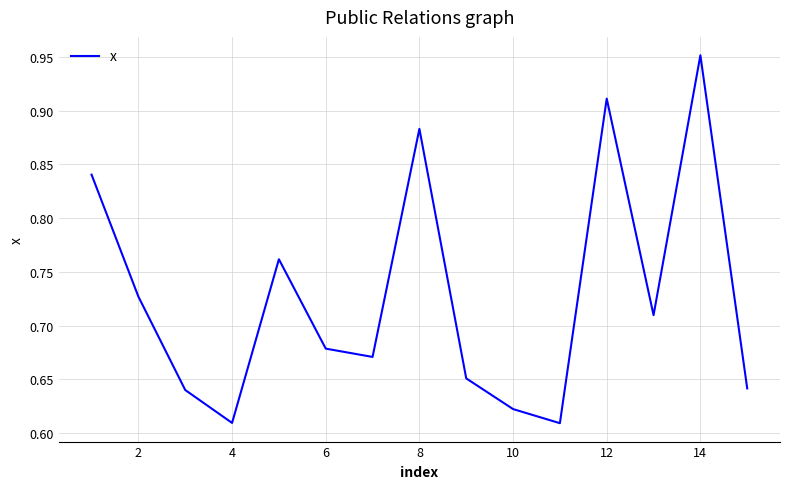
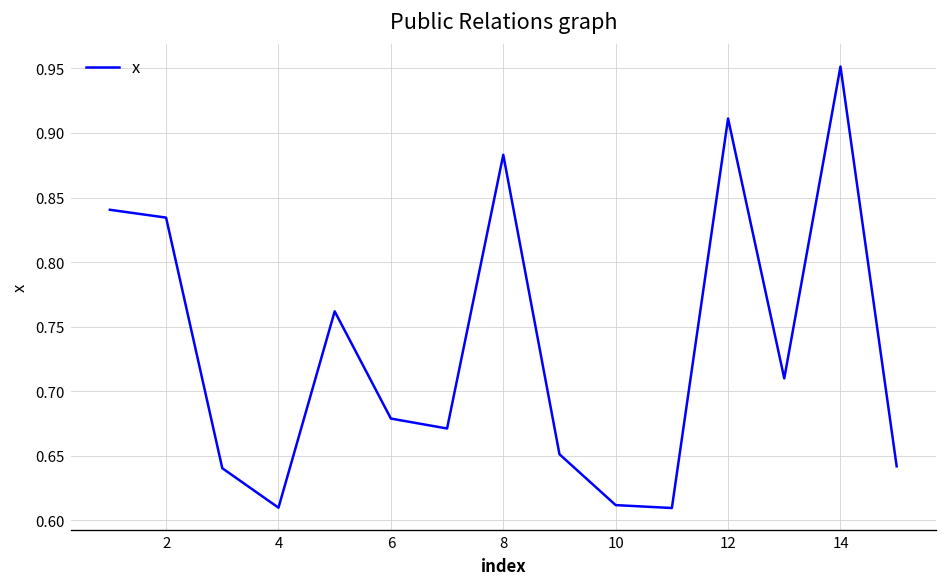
2: 0.727 -> 0.834
10: 0.622 -> 0.612
